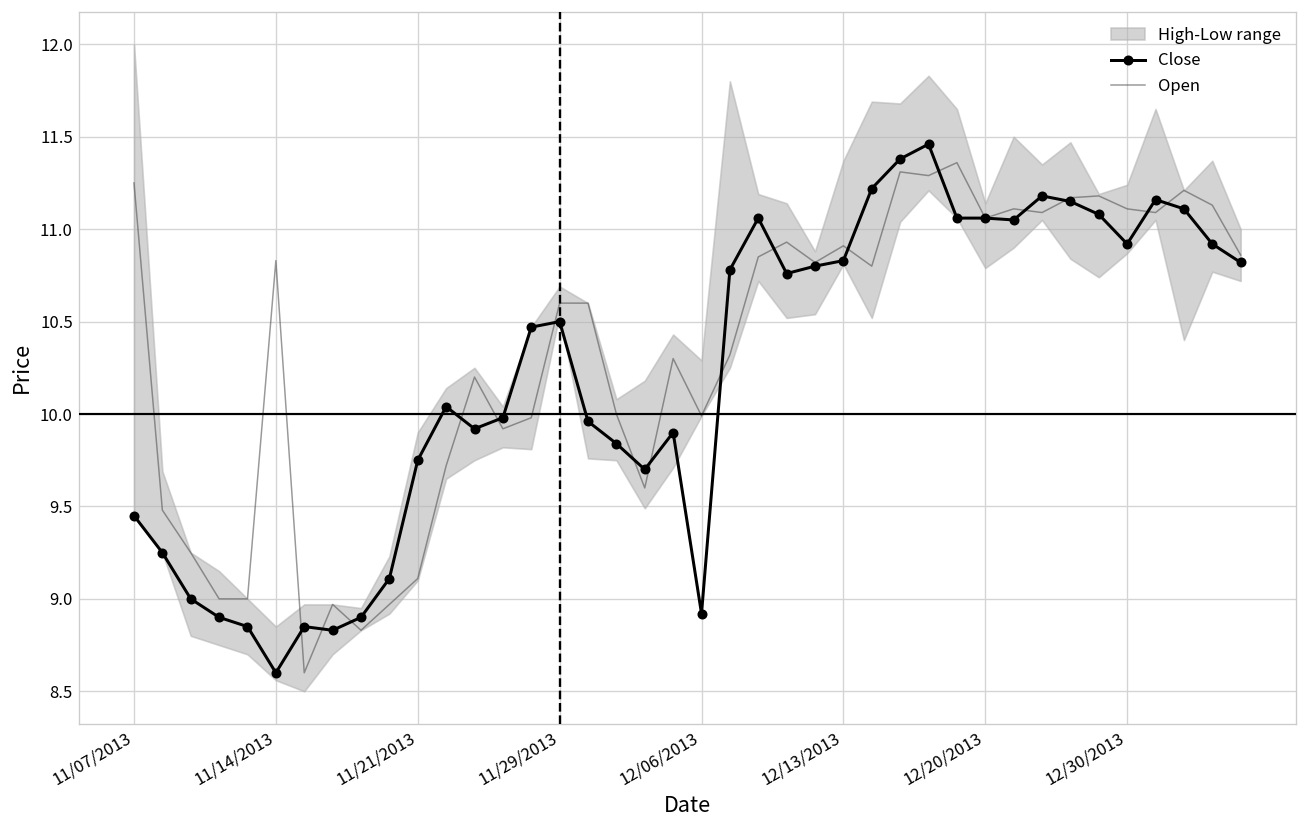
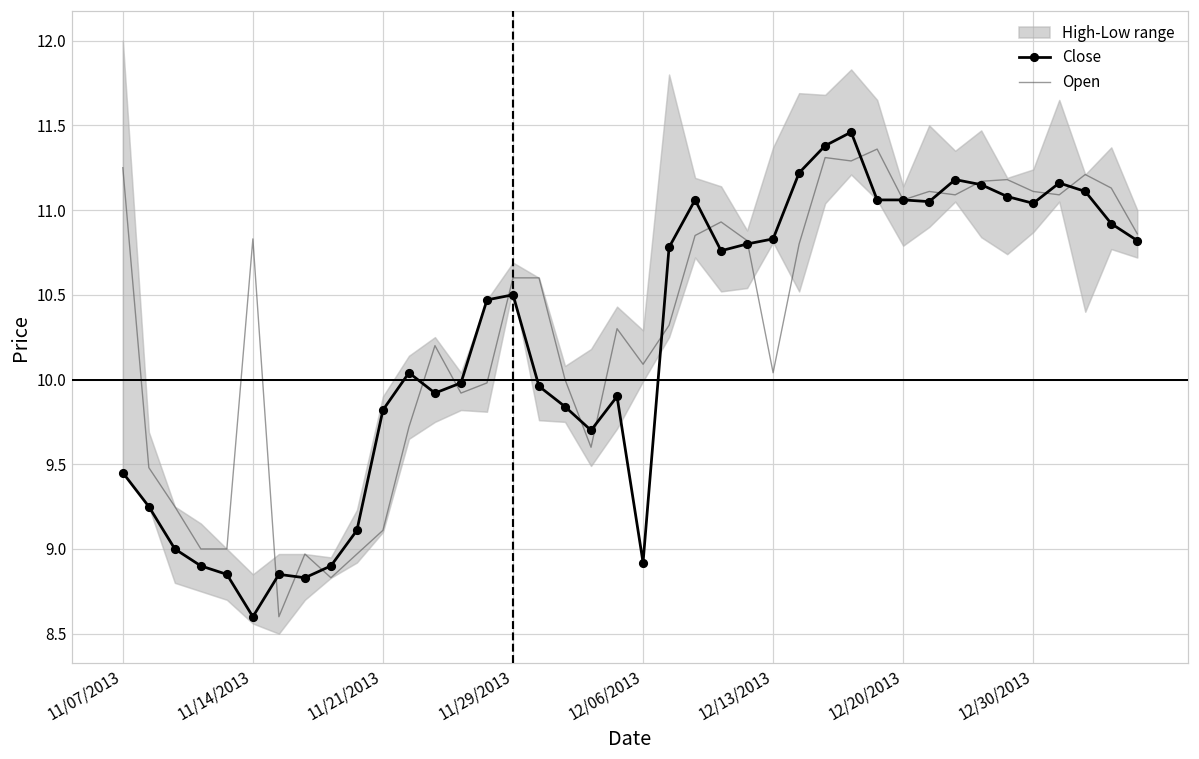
Close, 11/21/2013: 9.75 -> 9.82
Open, 12/06/2013: 9.99 -> 10.09
Open, 12/13/2013: 10.91 -> 10.04
Close, 12/30/2013: 10.92 -> 11.04
